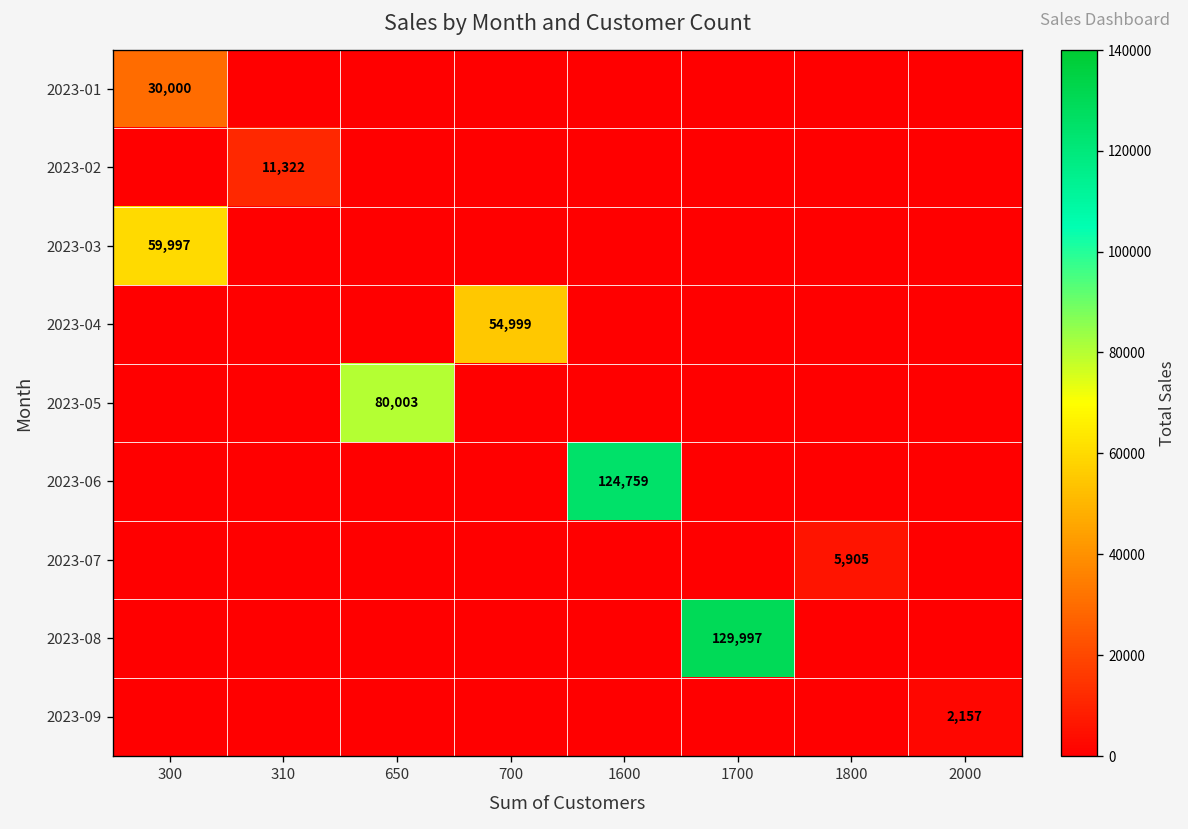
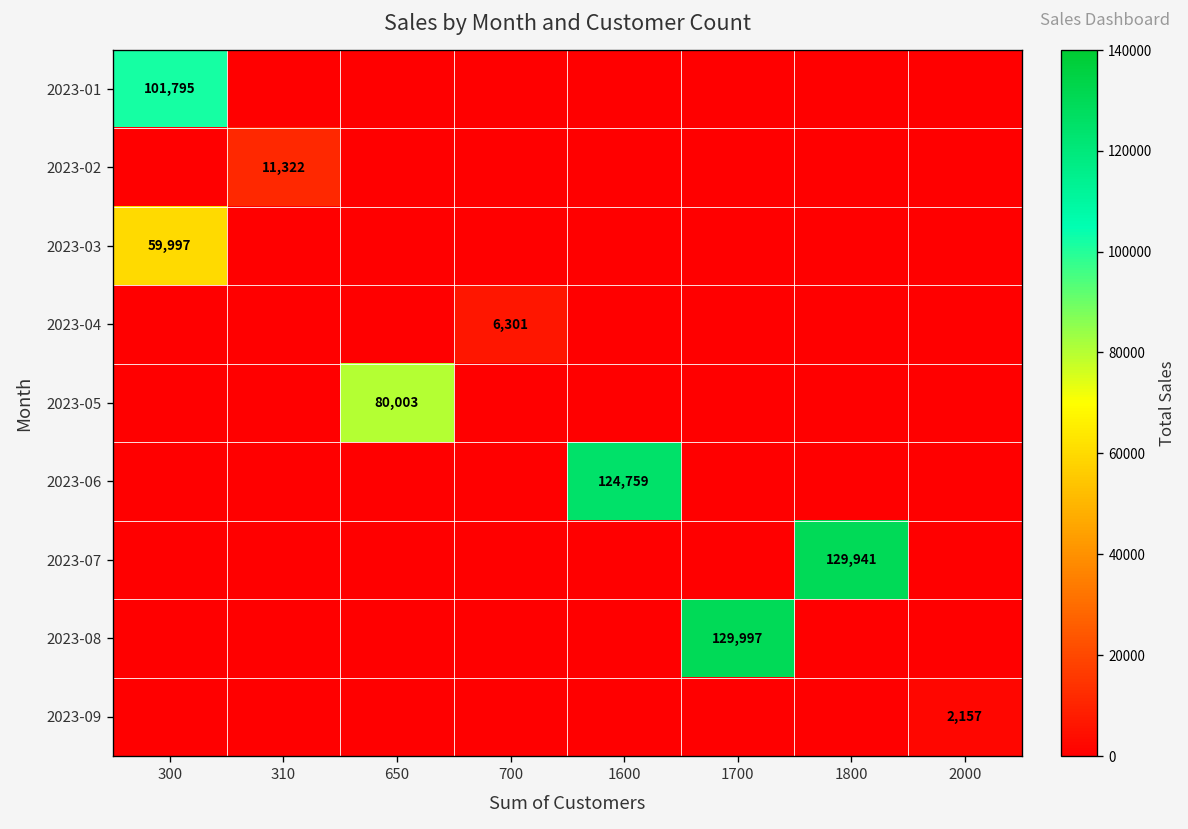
2023-01, 300: 30,000 -> 101,795
2023-04, 700: 54,999 -> 6,301
2023-07, 1800: 5,905 -> 129,941
